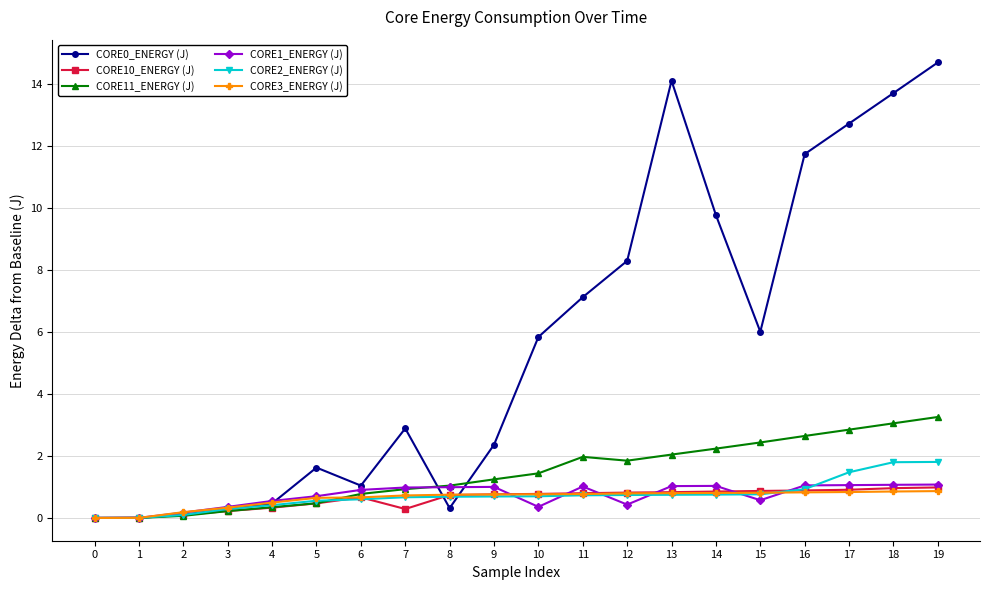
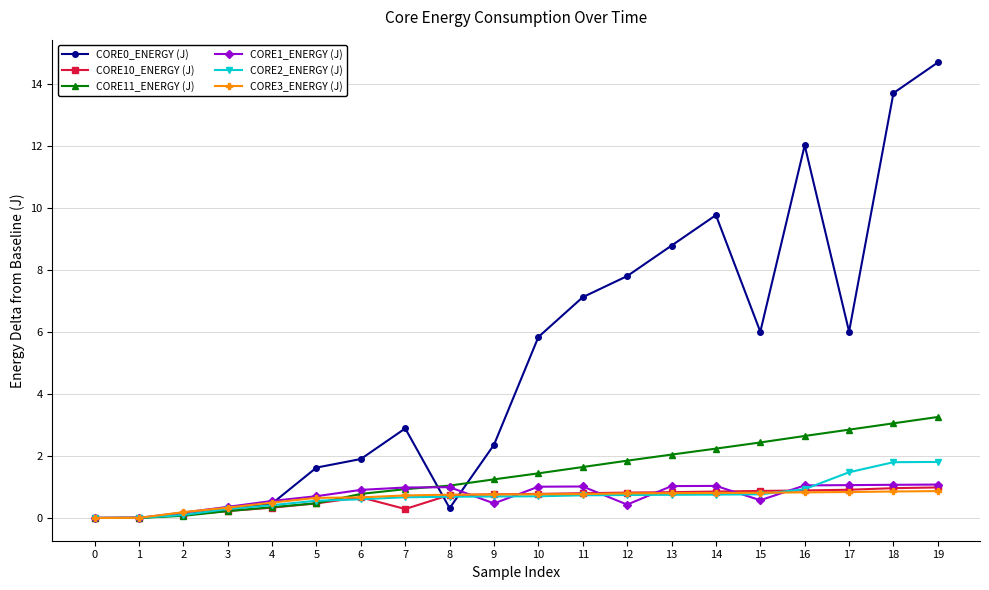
CORE0_ENERGY (J), 6: 1.0 -> 1.9
CORE1_ENERGY (J), 9: 1.0 -> 0.5
CORE1_ENERGY (J), 10: 0.4 -> 1.0
CORE11_ENERGY (J), 11: 2.0 -> 1.6
CORE0_ENERGY (J), 12: 8.3 -> 7.8
CORE0_ENERGY (J), 13: 14.1 -> 8.8
CORE0_ENERGY (J), 16: 11.7 -> 12.0
CORE0_ENERGY (J), 17: 12.7 -> 6.0
